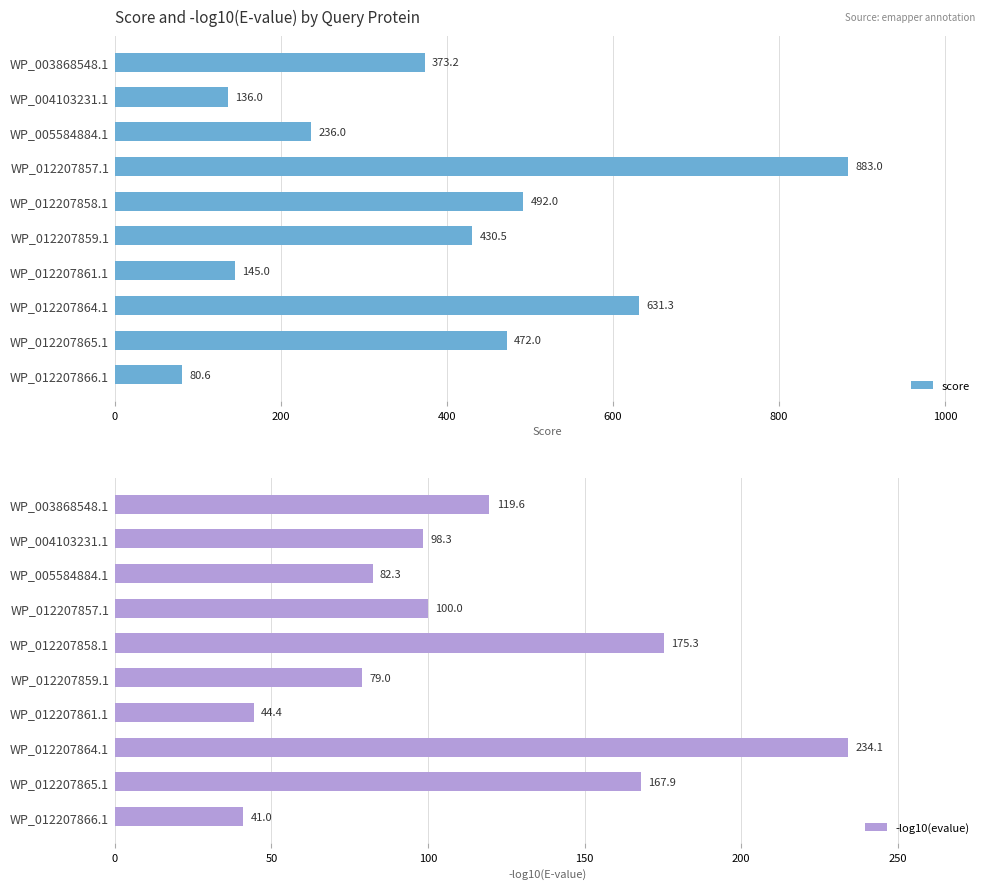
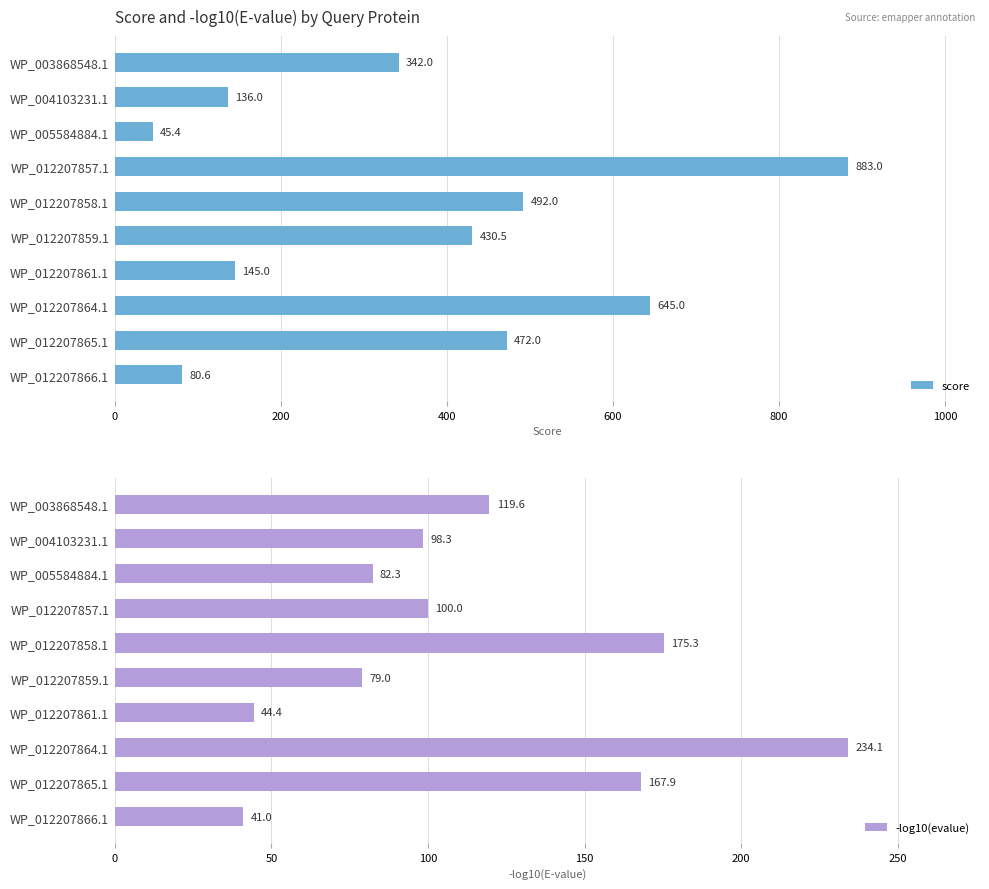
Score and -log10(E-value) by Query Protein, WP_003868548.1: 373.2 -> 342.0
Score and -log10(E-value) by Query Protein, WP_005584884.1: 236.0 -> 45.4
Score and -log10(E-value) by Query Protein, WP_012207864.1: 631.3 -> 645.0
